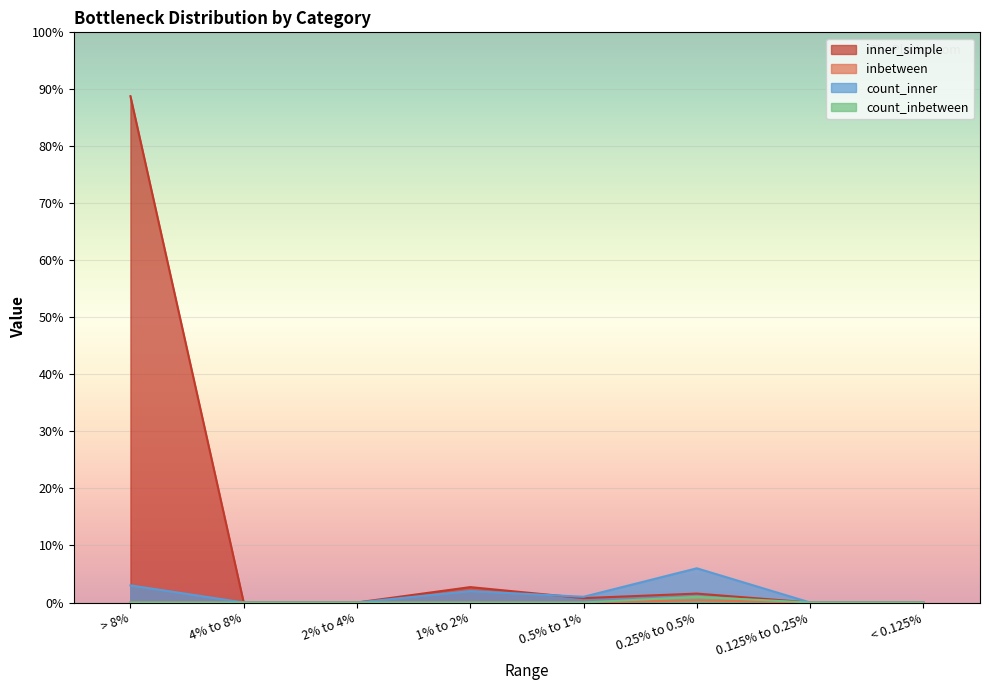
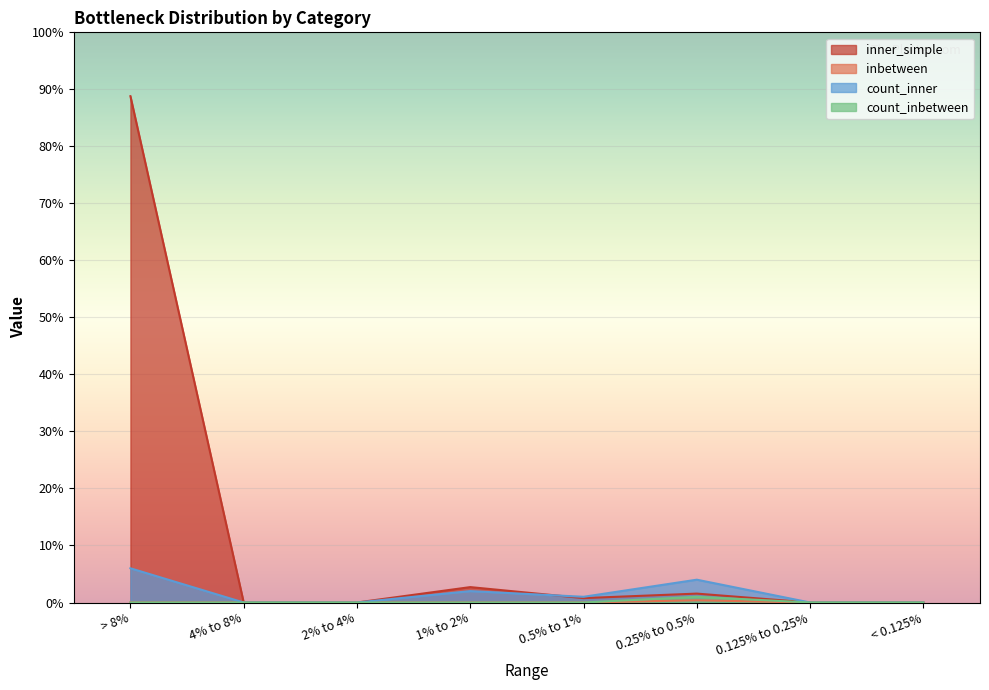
count_inner, > 8%: 3% -> 6%
count_inner, 0.25% to 0.5%: 6% -> 4%
